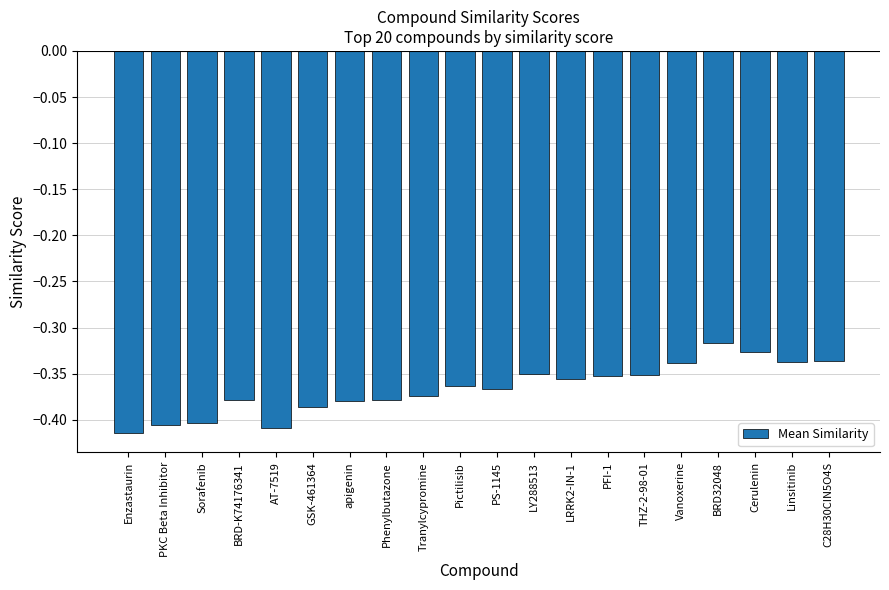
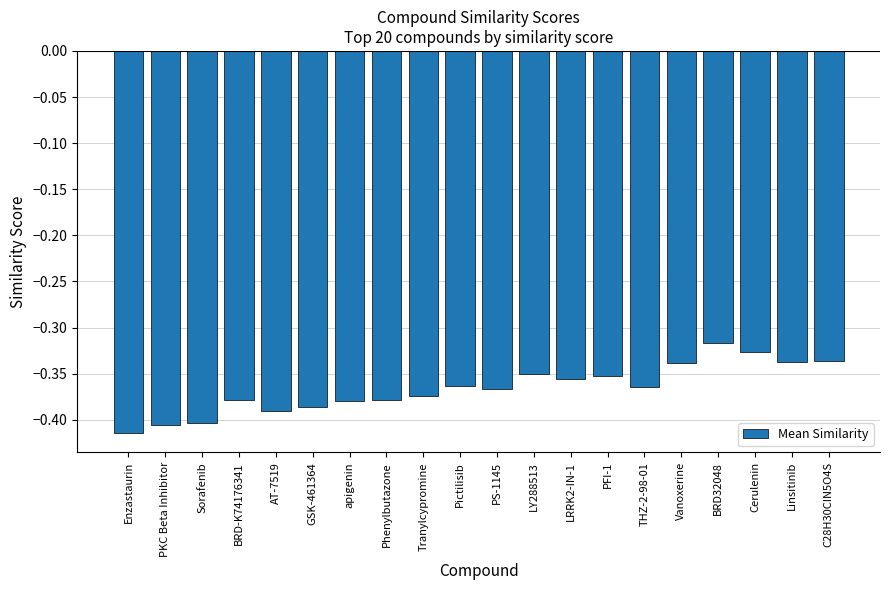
AT-7519: -0.41 -> -0.39
THZ-2-98-01: -0.35 -> -0.36
